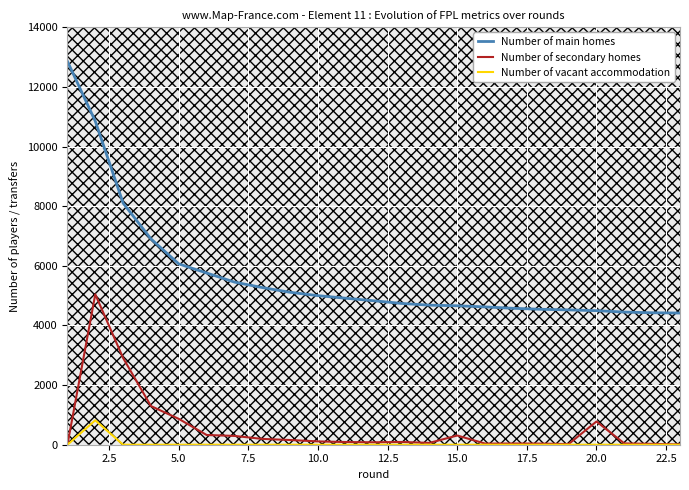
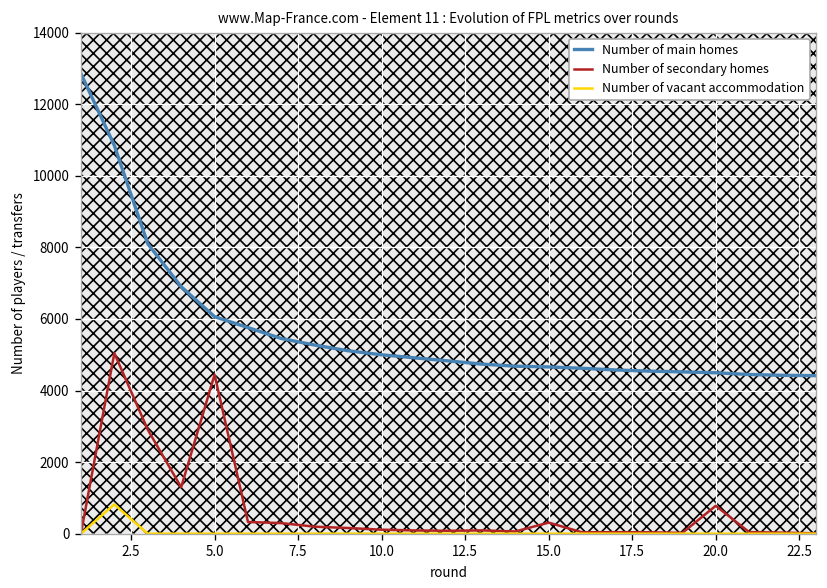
Number of secondary homes, 5.0: 900 -> 4400
